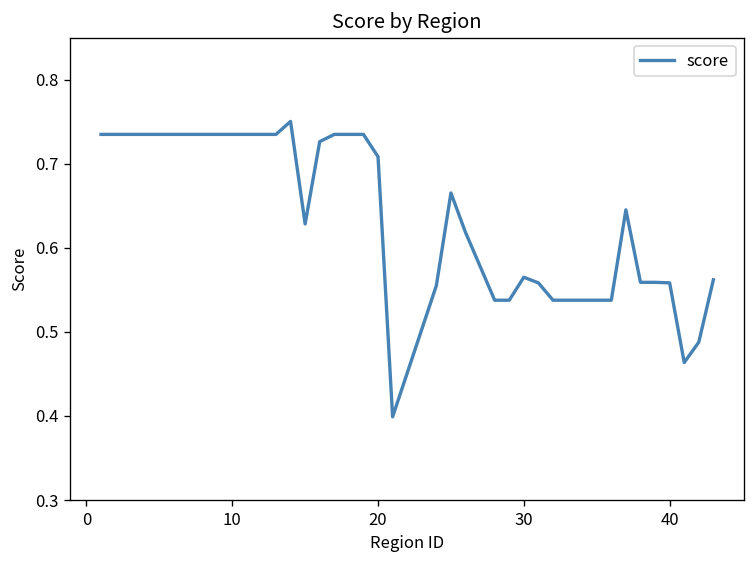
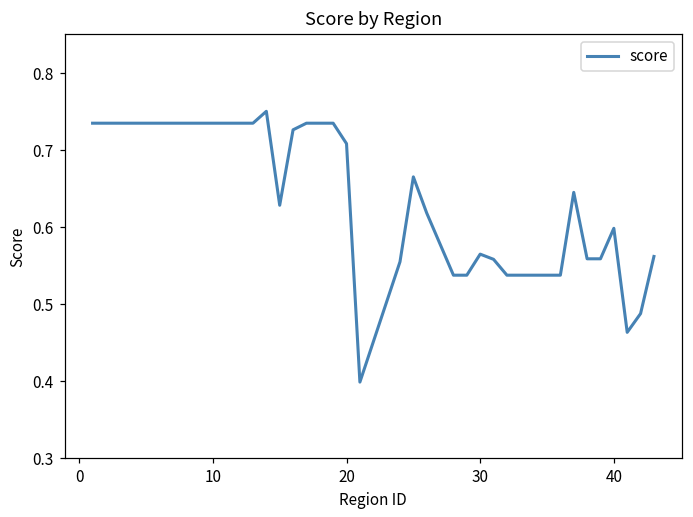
40: 0.56 -> 0.60
